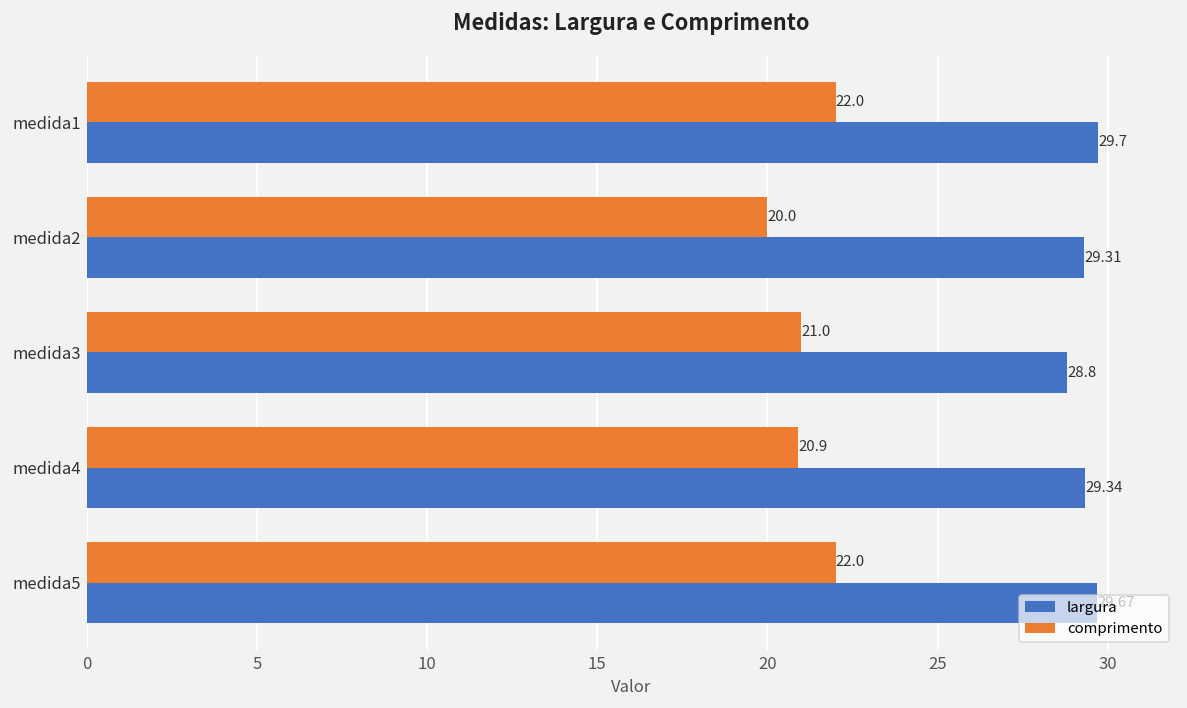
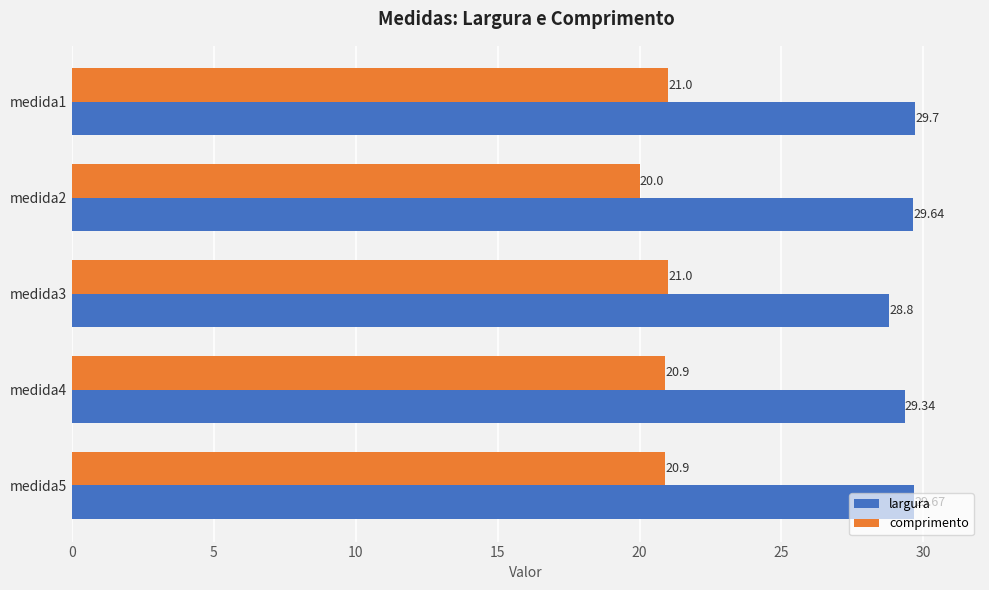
comprimento, medida1: 22.0 -> 21.0
largura, medida2: 29.31 -> 29.64
comprimento, medida5: 22.0 -> 20.9
